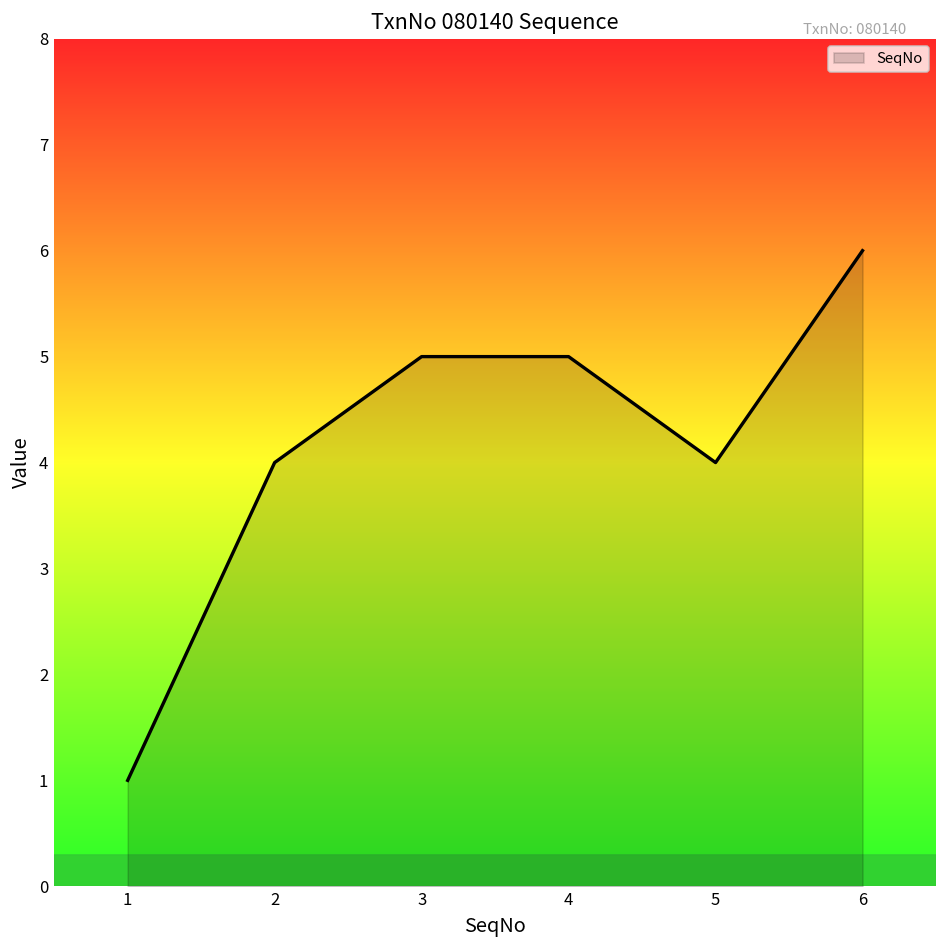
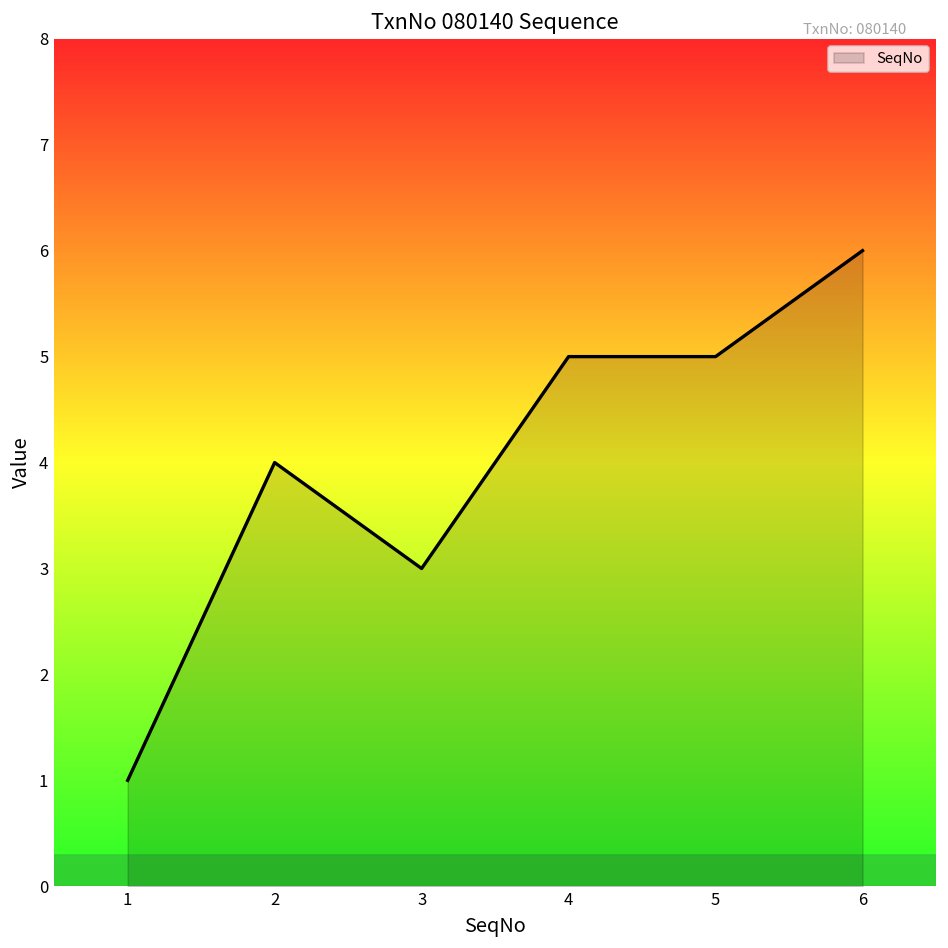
3: 5 -> 3
5: 4 -> 5
